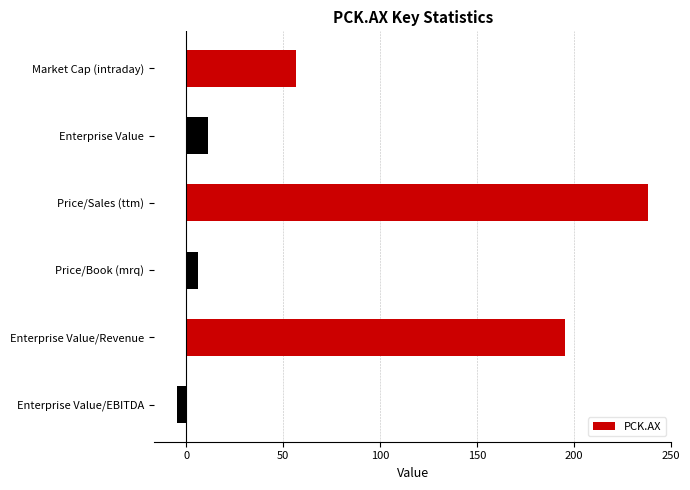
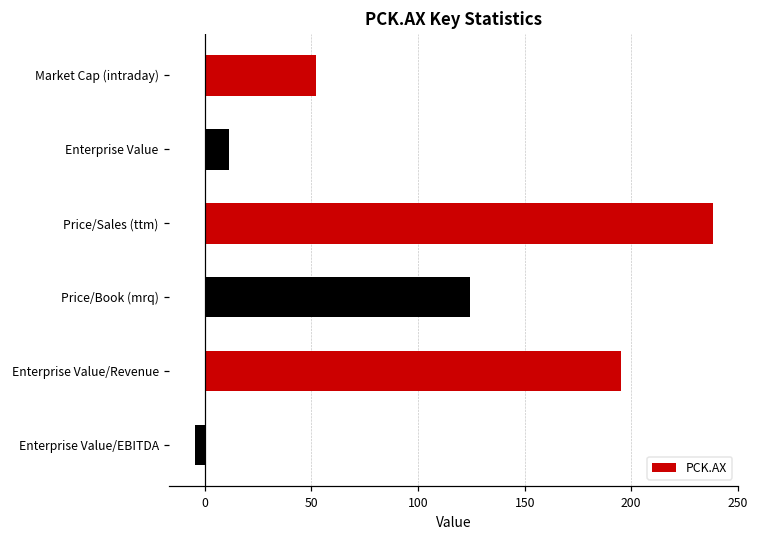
Market Cap (intraday): 57 -> 52
Price/Book (mrq): 6 -> 124
